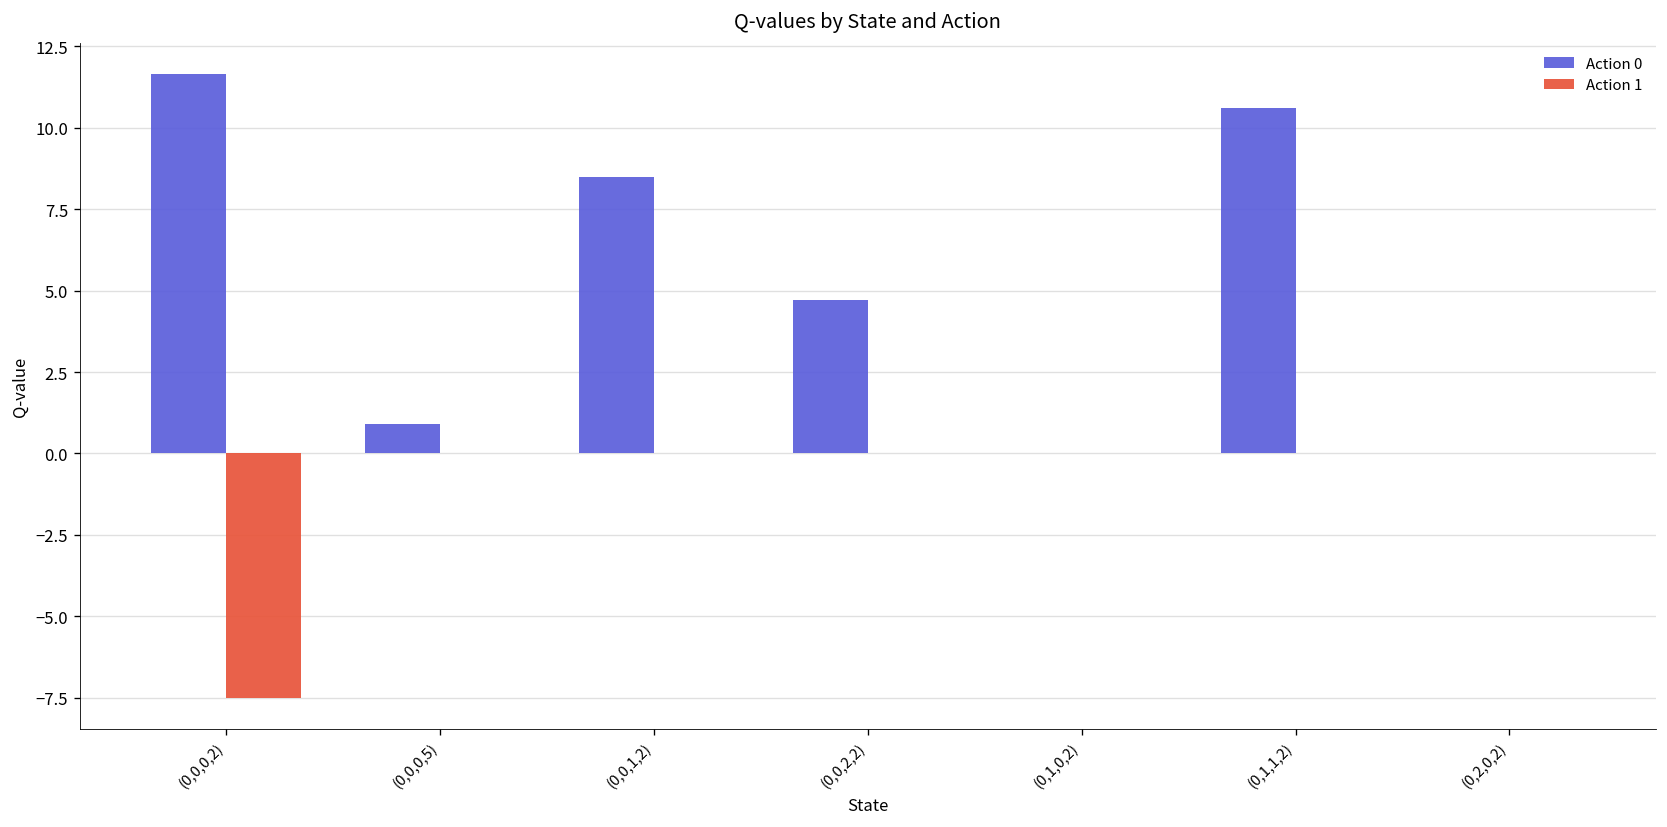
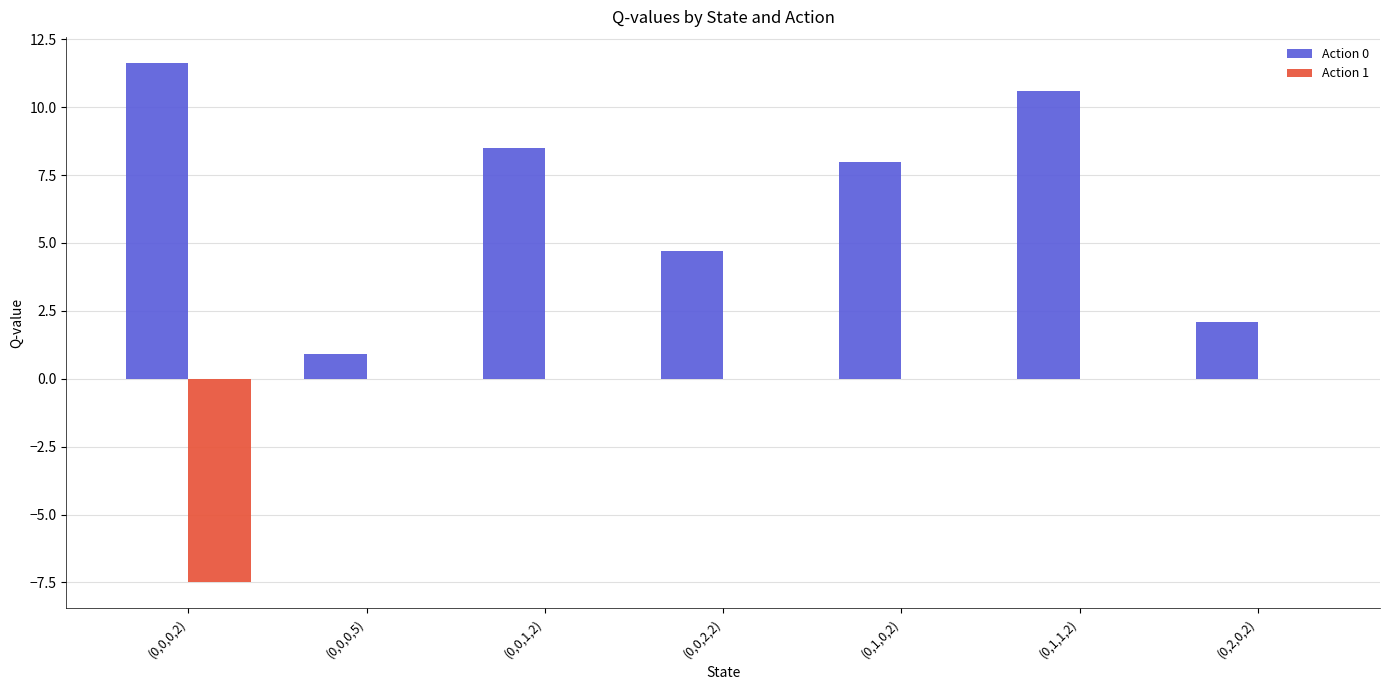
Action 0, (0,1,0,2): 0 -> 8
Action 0, (0,2,0,2): 0.0 -> 2.1
